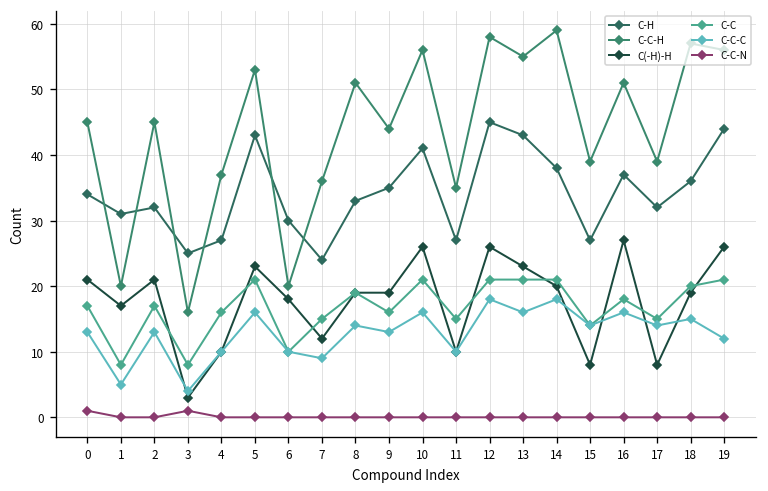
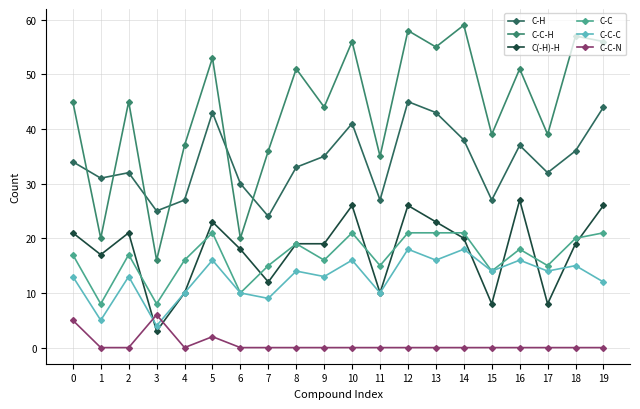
C-C-N, 0: 1 -> 5
C-C-N, 3: 1 -> 6
C-C-N, 5: 0 -> 2
